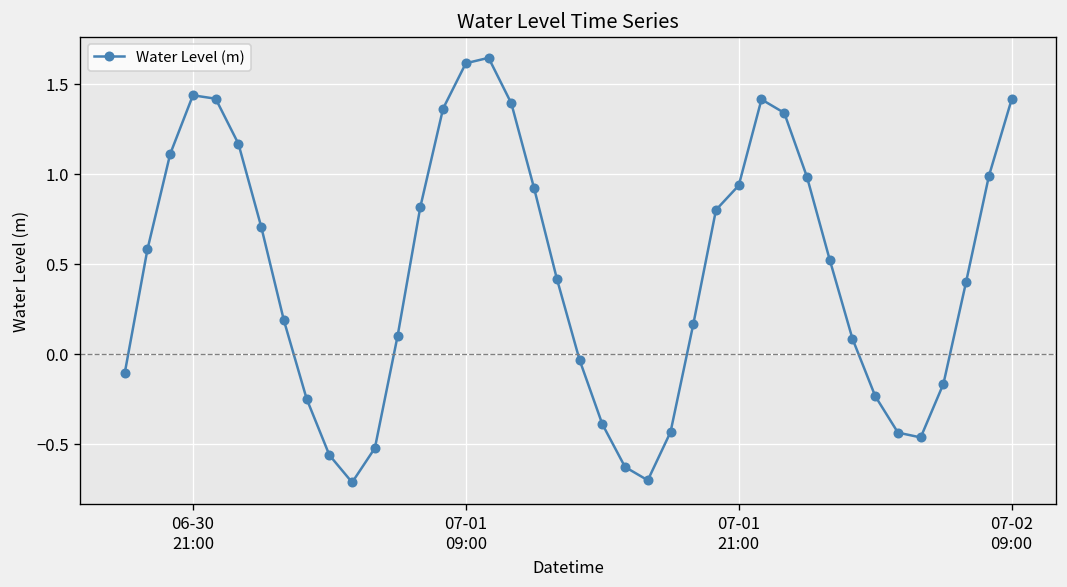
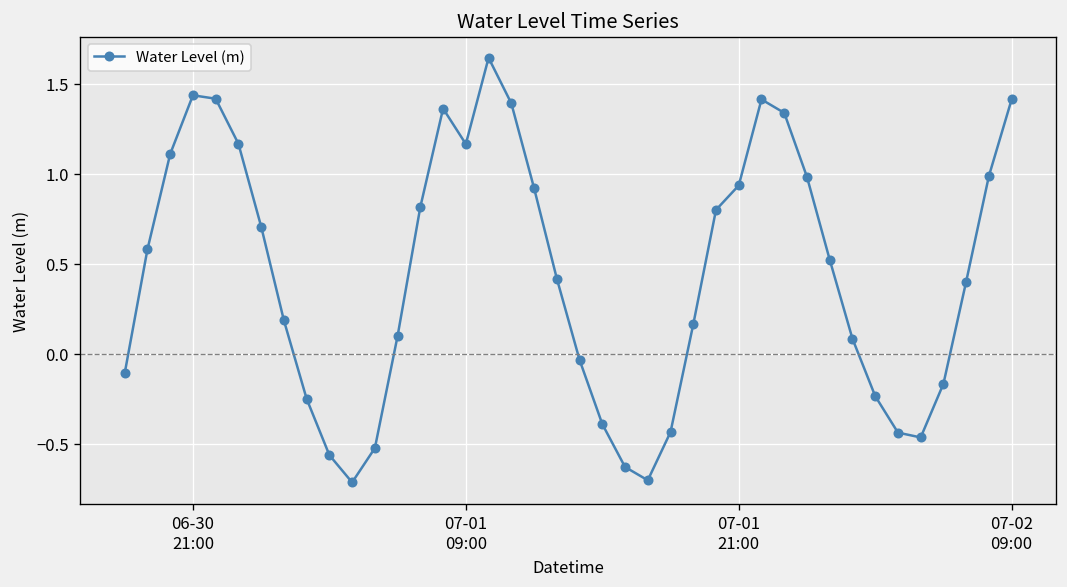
07-01 09:00: 1.61 -> 1.17
